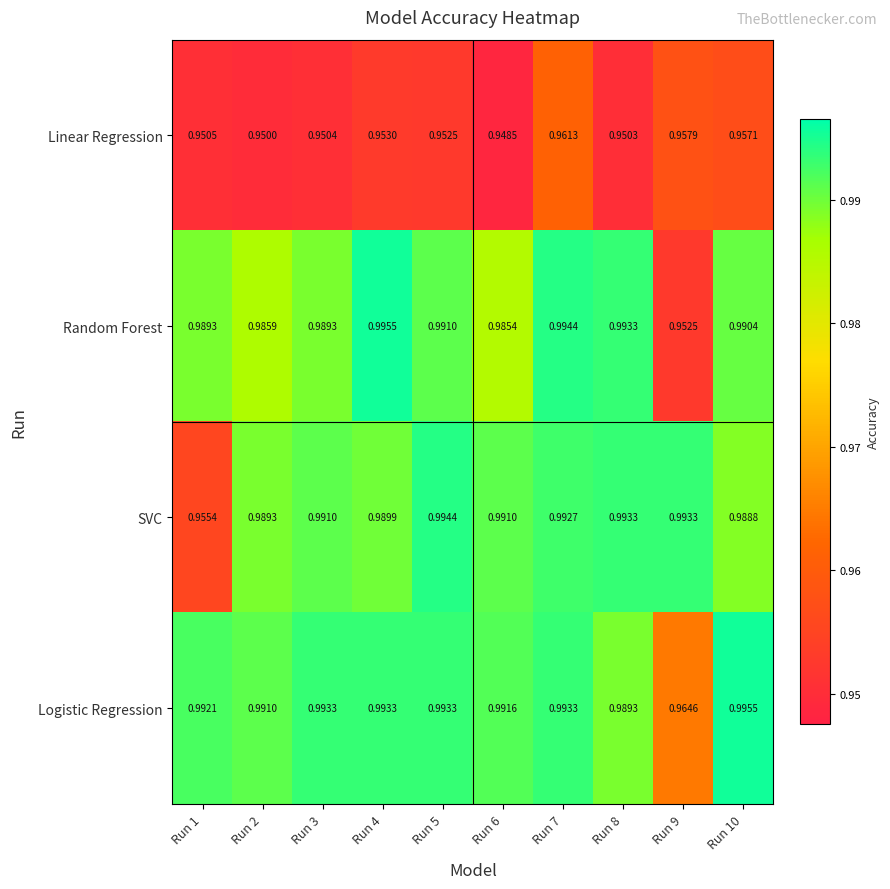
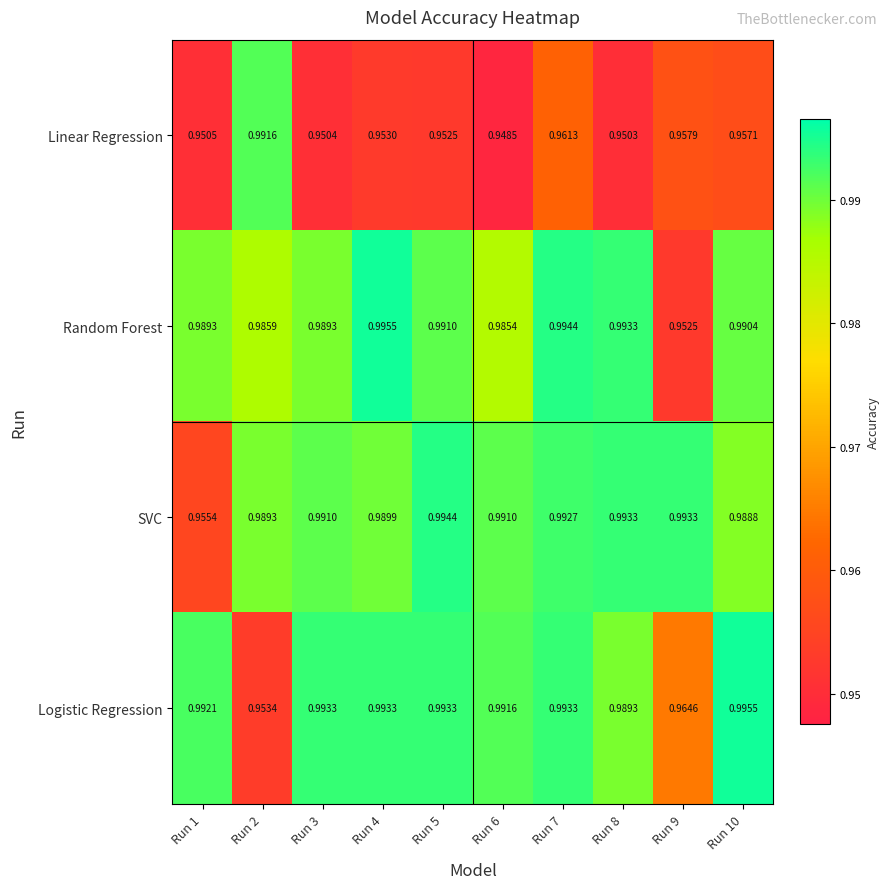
Linear Regression, Run 2: 0.9500 -> 0.9916
Logistic Regression, Run 2: 0.9910 -> 0.9534
